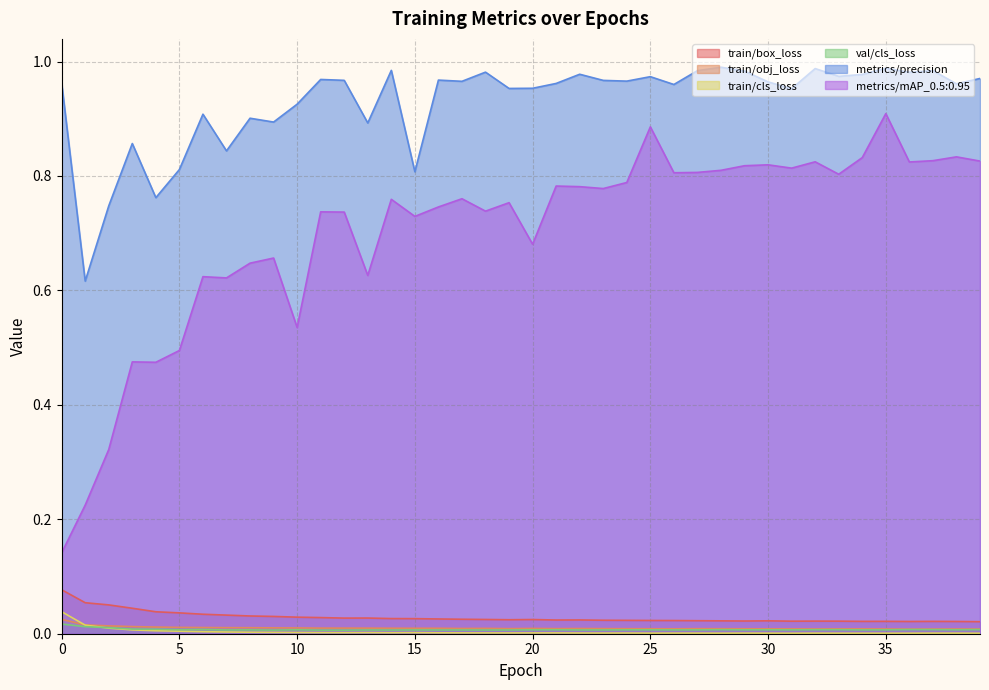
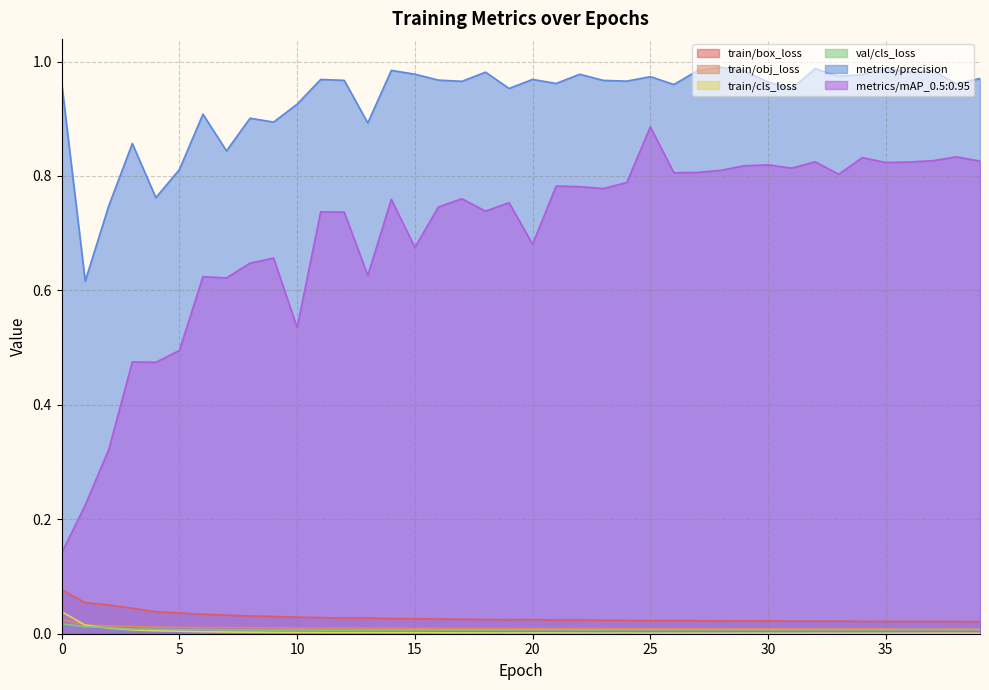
metrics/precision, 15: 0.81 -> 0.98
metrics/mAP_0.5:0.95, 15: 0.73 -> 0.68
metrics/precision, 20: 0.95 -> 0.97
metrics/mAP_0.5:0.95, 35: 0.91 -> 0.82
